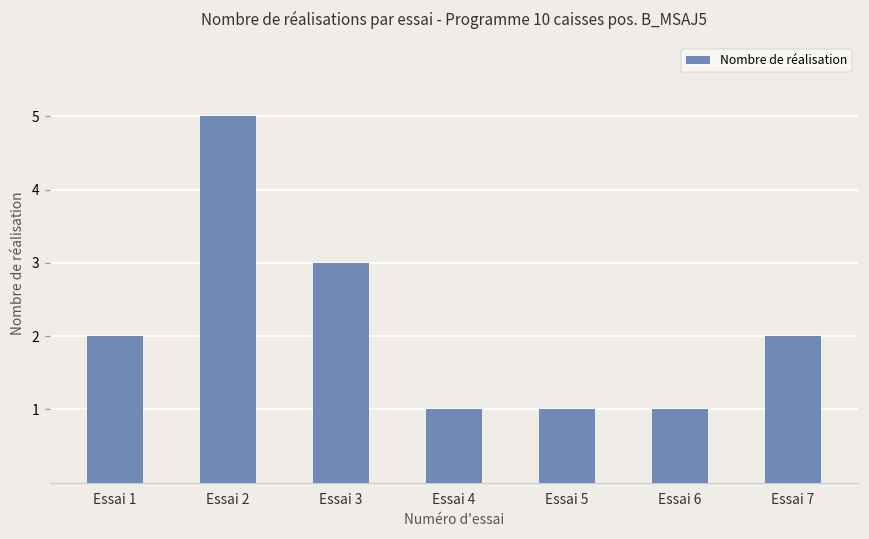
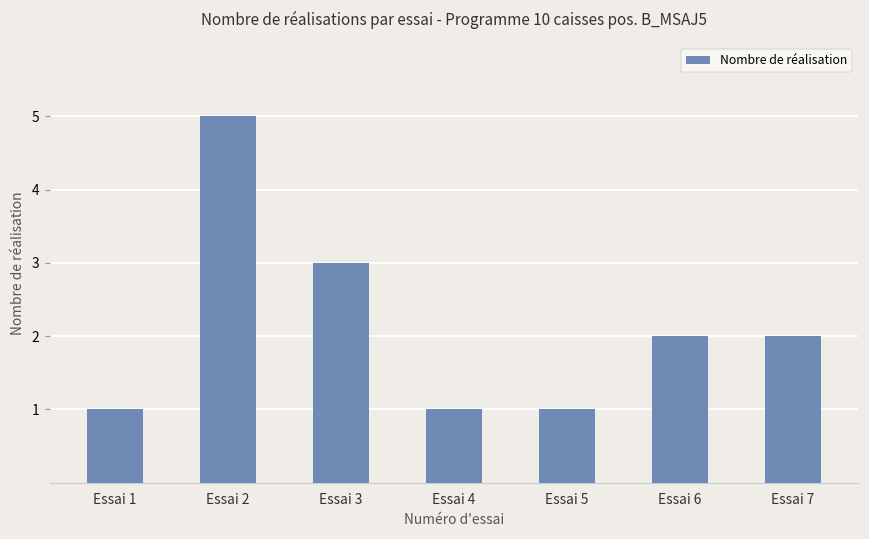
Essai 1: 2 -> 1
Essai 6: 1 -> 2
